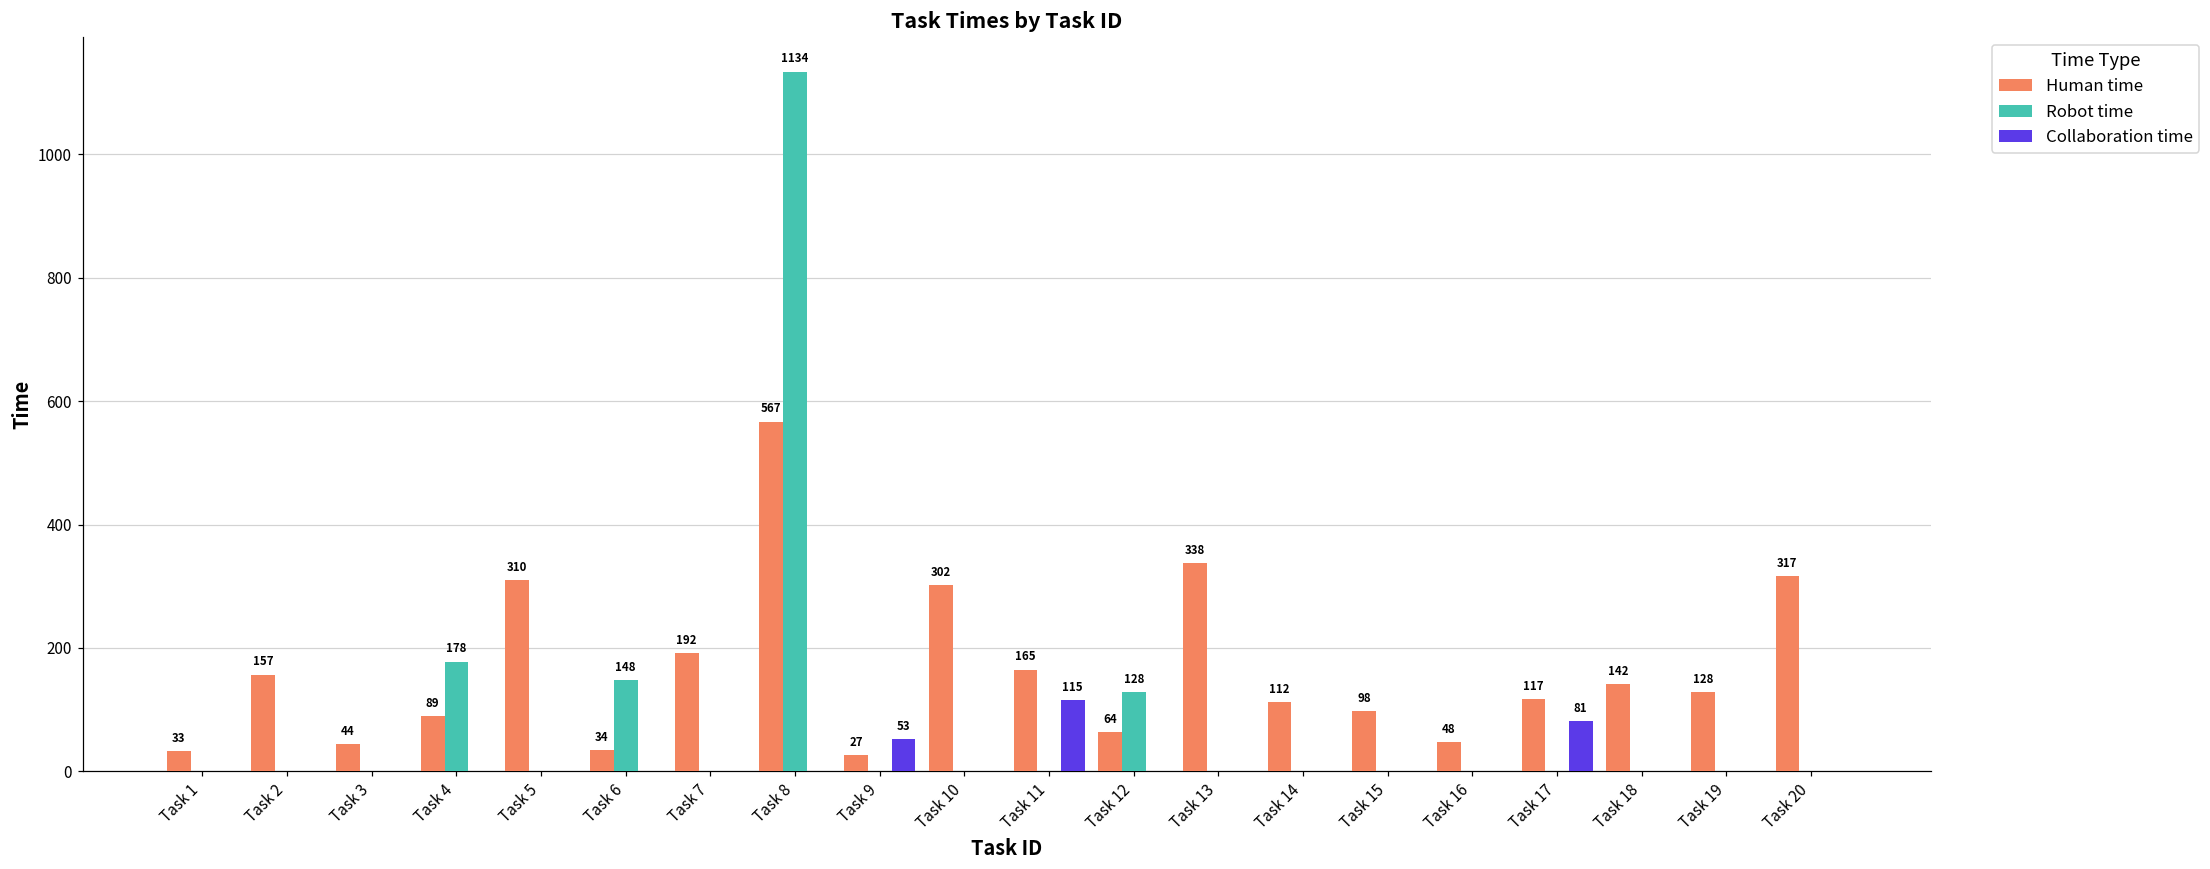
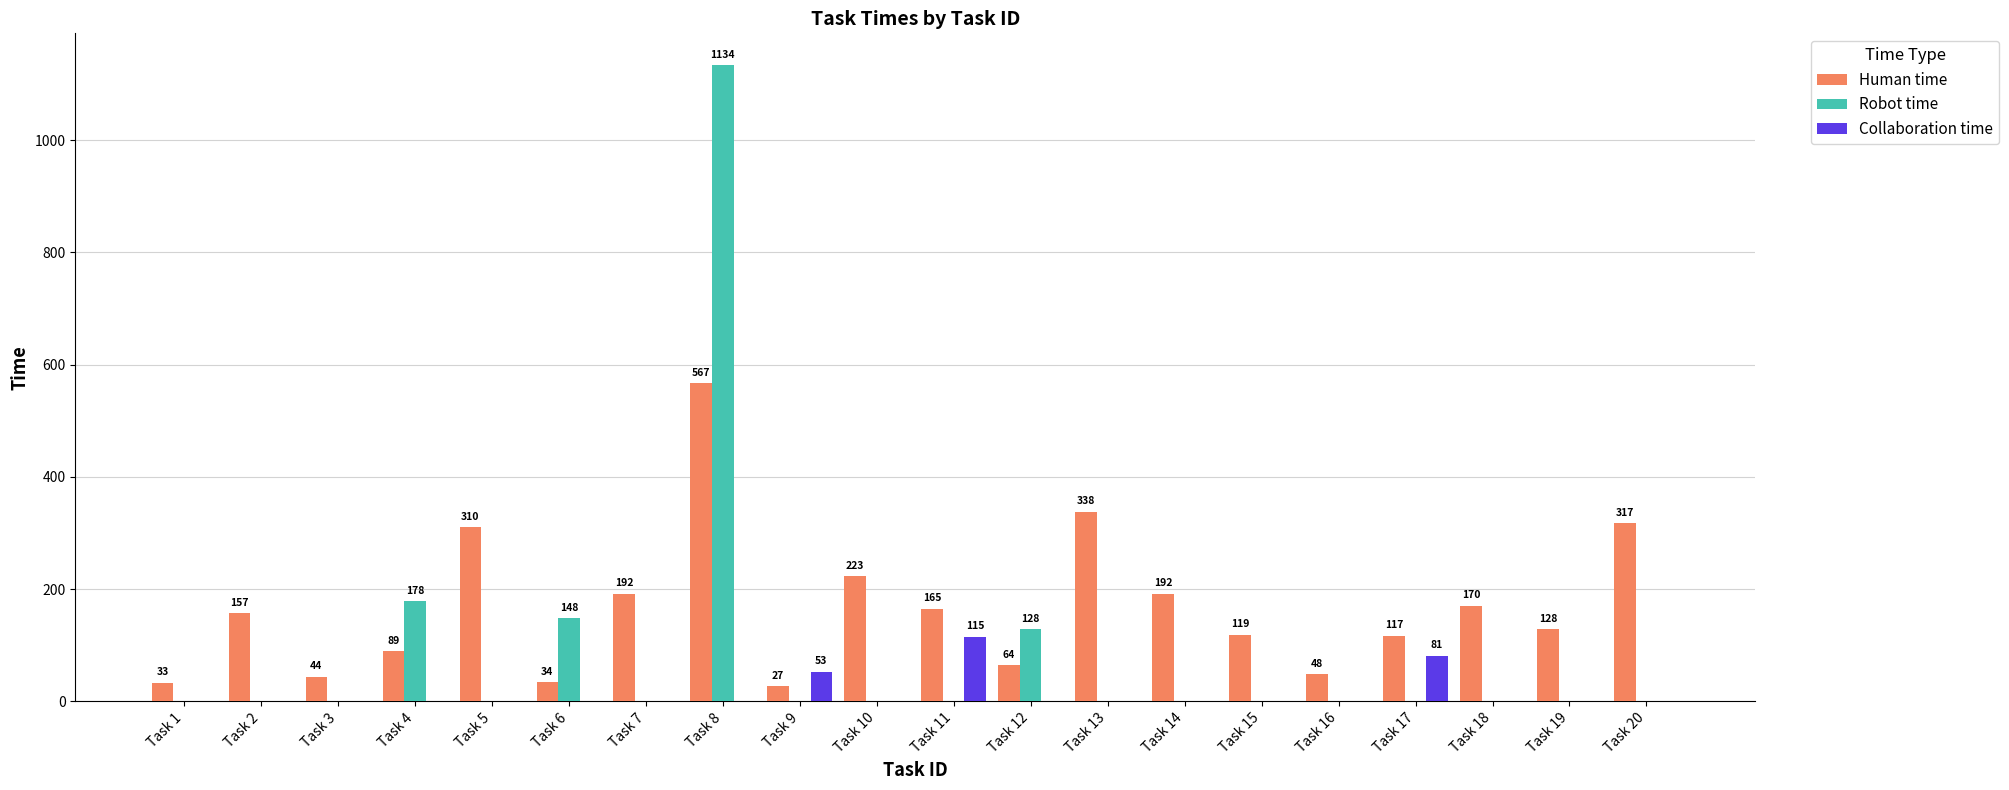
Human time, Task 10: 302 -> 223
Human time, Task 14: 112 -> 192
Human time, Task 15: 98 -> 119
Human time, Task 18: 142 -> 170
